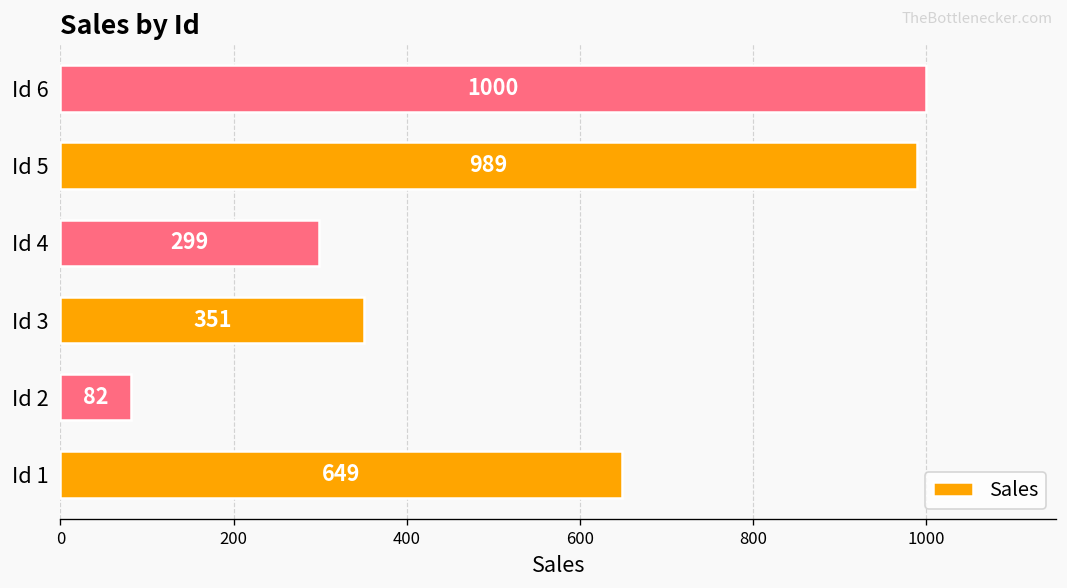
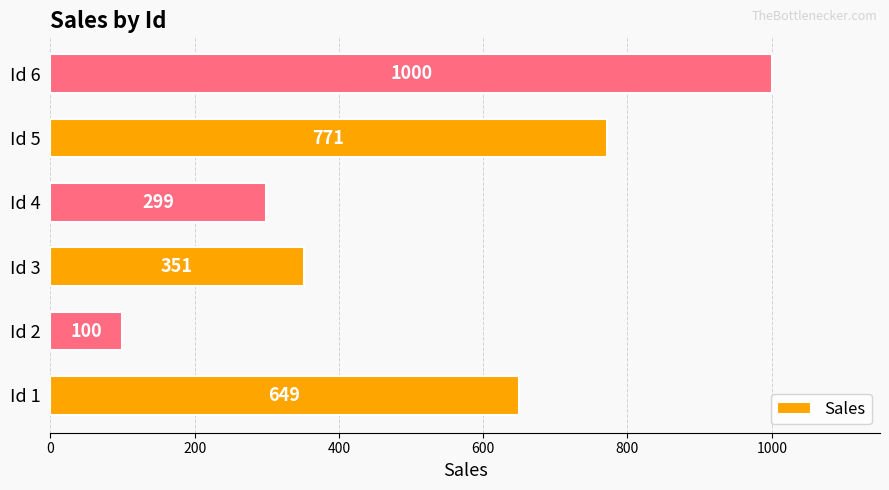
Id 5: 989 -> 771
Id 2: 82 -> 100
